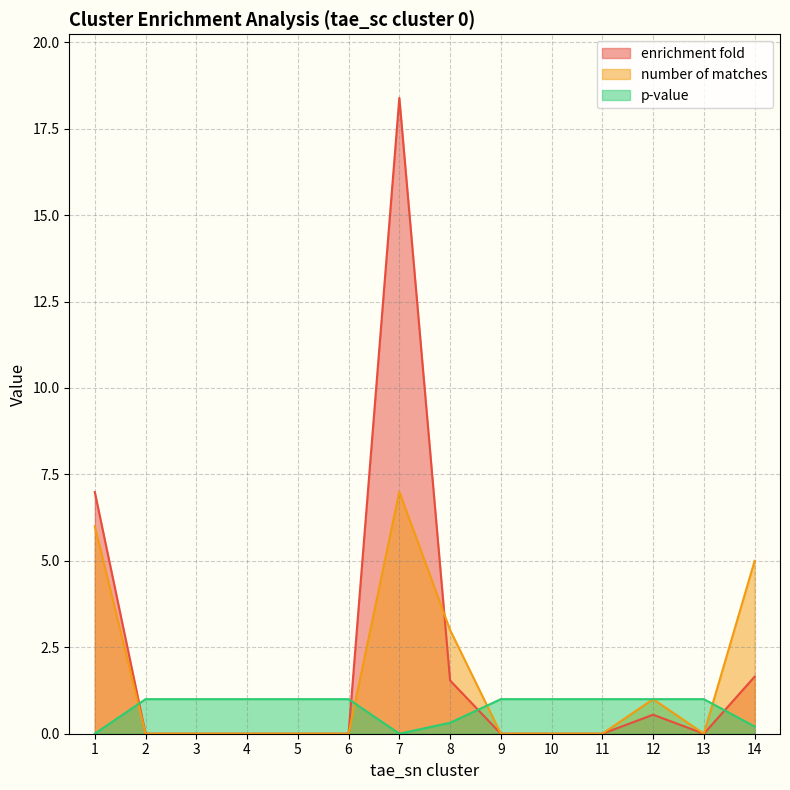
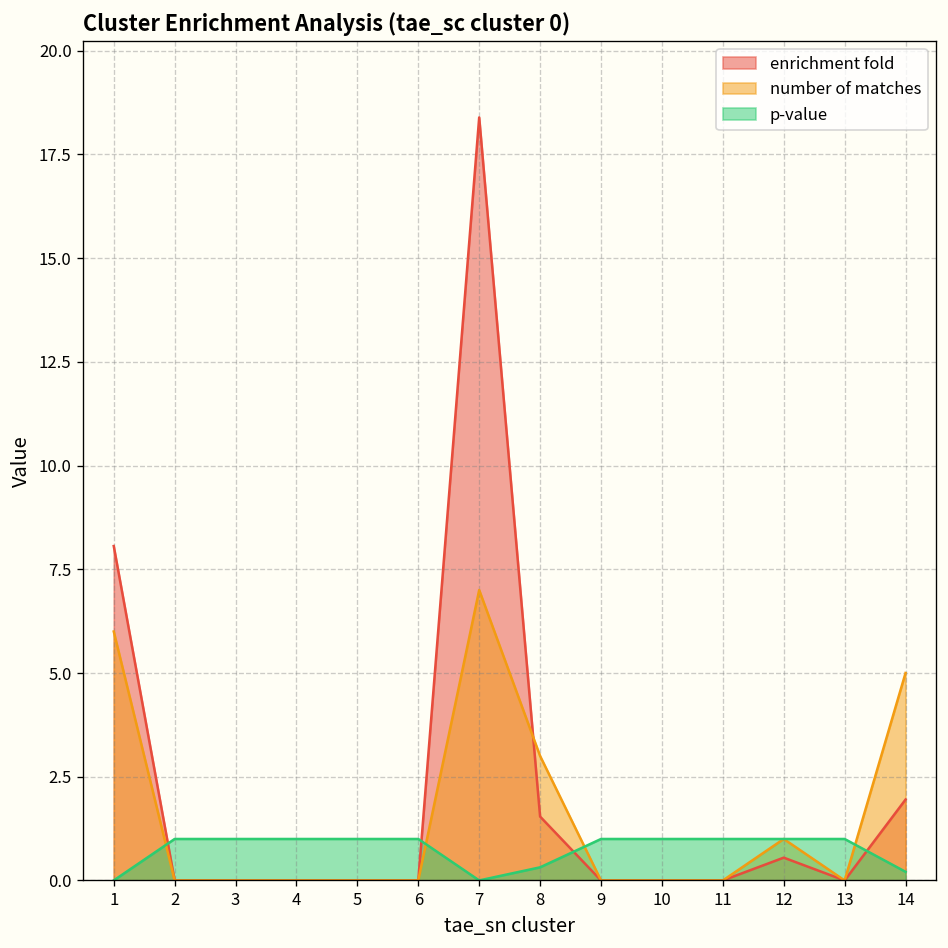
enrichment fold, 1: 7.0 -> 8.1
enrichment fold, 14: 1.7 -> 2.0
